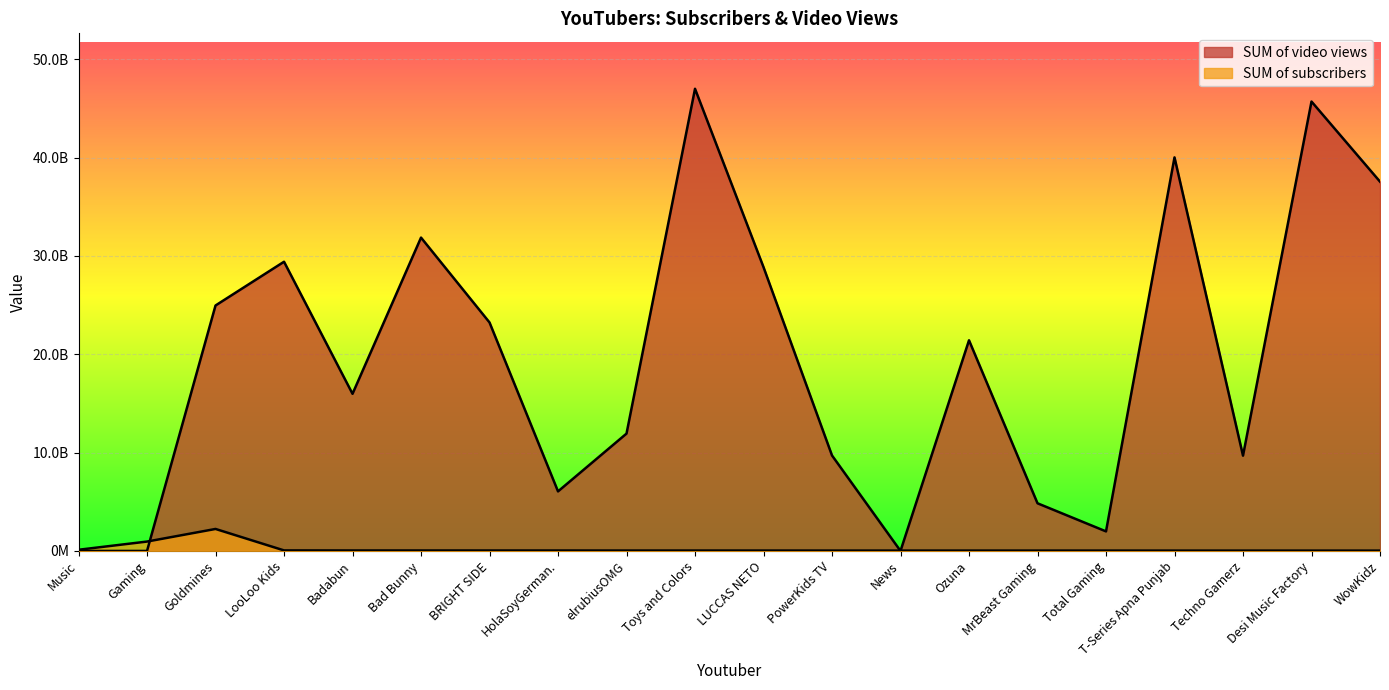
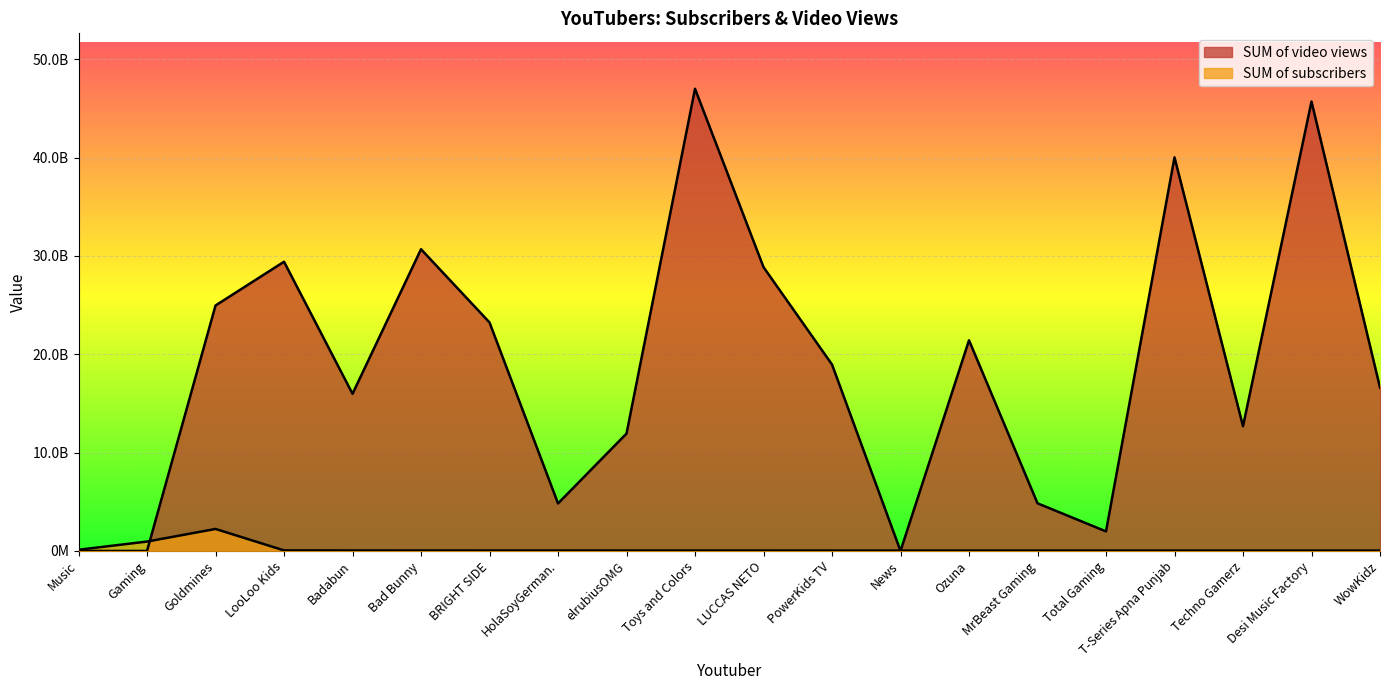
SUM of video views, Bad Bunny: 32000000000 -> 31000000000
SUM of video views, HolaSoyGerman.: 6000000000 -> 5000000000
SUM of video views, PowerKids TV: 10000000000 -> 19000000000
SUM of video views, Techno Gamerz: 10000000000 -> 13000000000
SUM of video views, WowKidz: 38000000000 -> 17000000000
